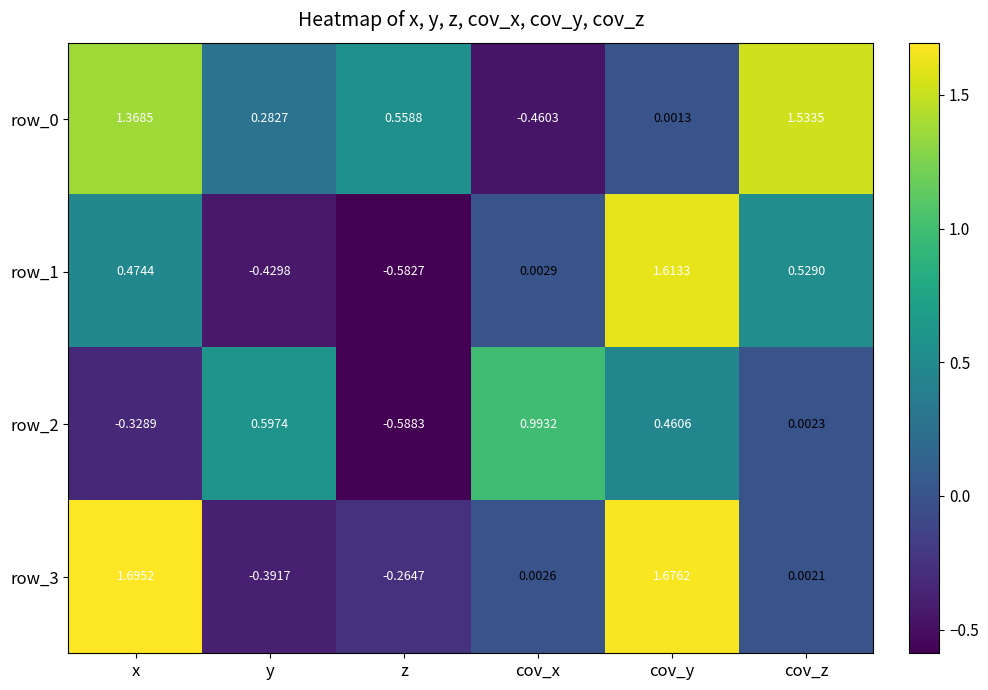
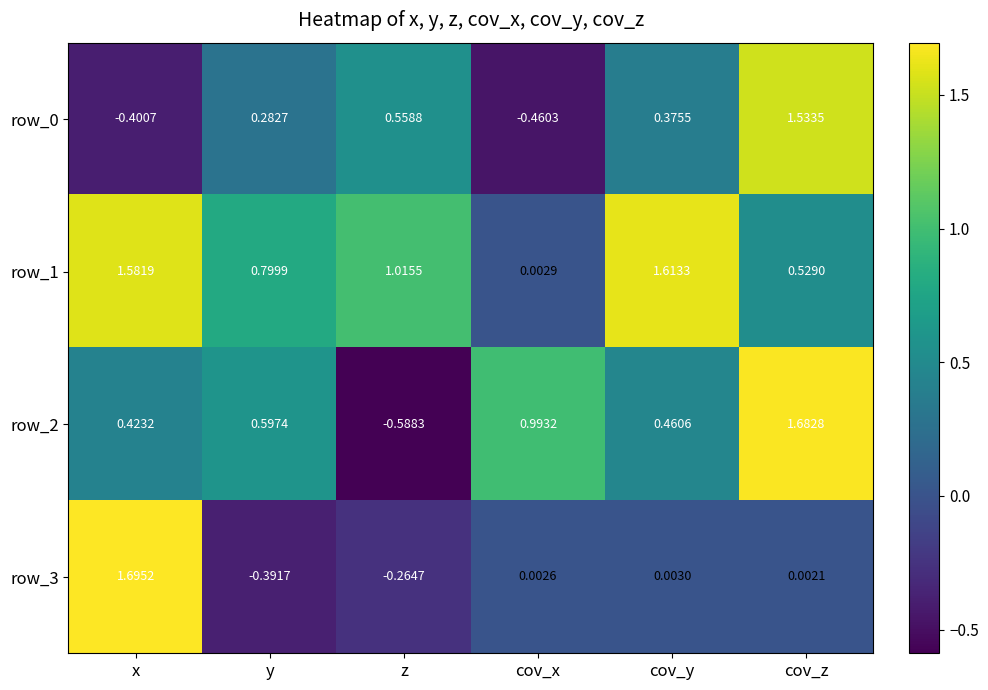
row_0, x: 1.3685 -> -0.4007
row_0, cov_y: 0.0013 -> 0.3755
row_1, x: 0.4744 -> 1.5819
row_1, y: -0.4298 -> 0.7999
row_1, z: -0.5827 -> 1.0155
row_2, x: -0.3289 -> 0.4232
row_2, cov_z: 0.0023 -> 1.6828
row_3, cov_y: 1.6762 -> 0.0030
